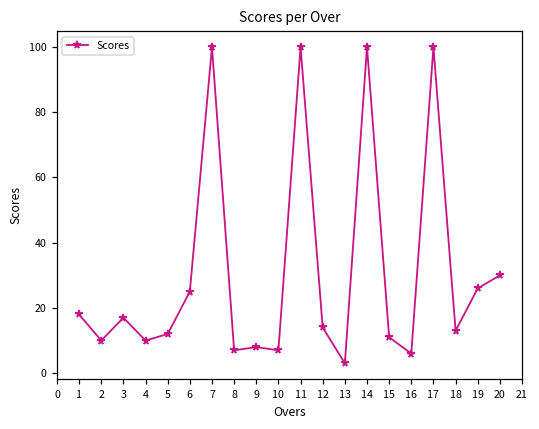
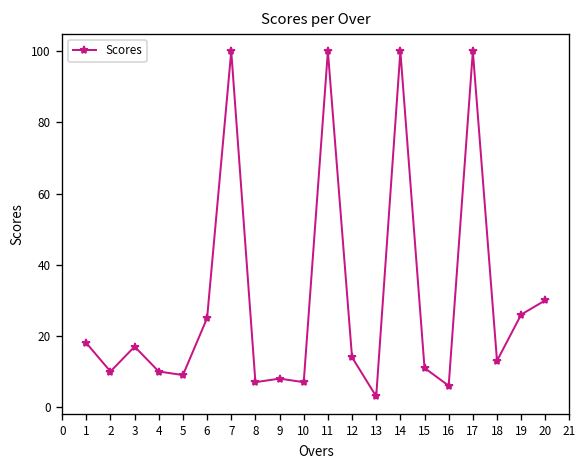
5: 12 -> 9
